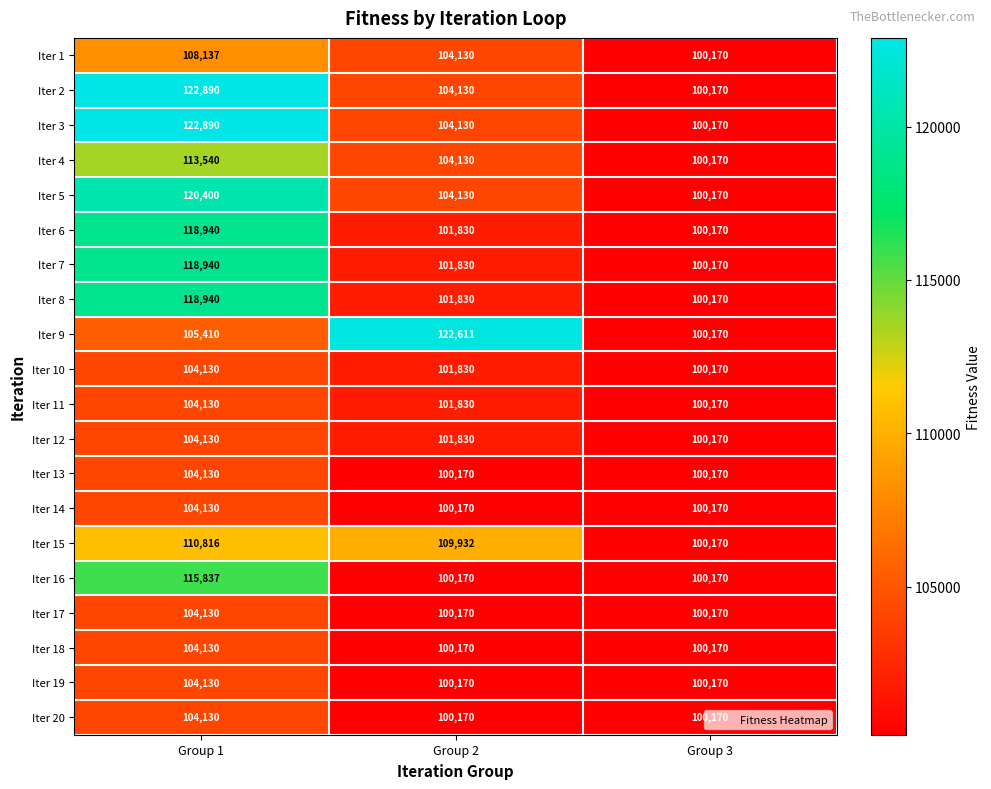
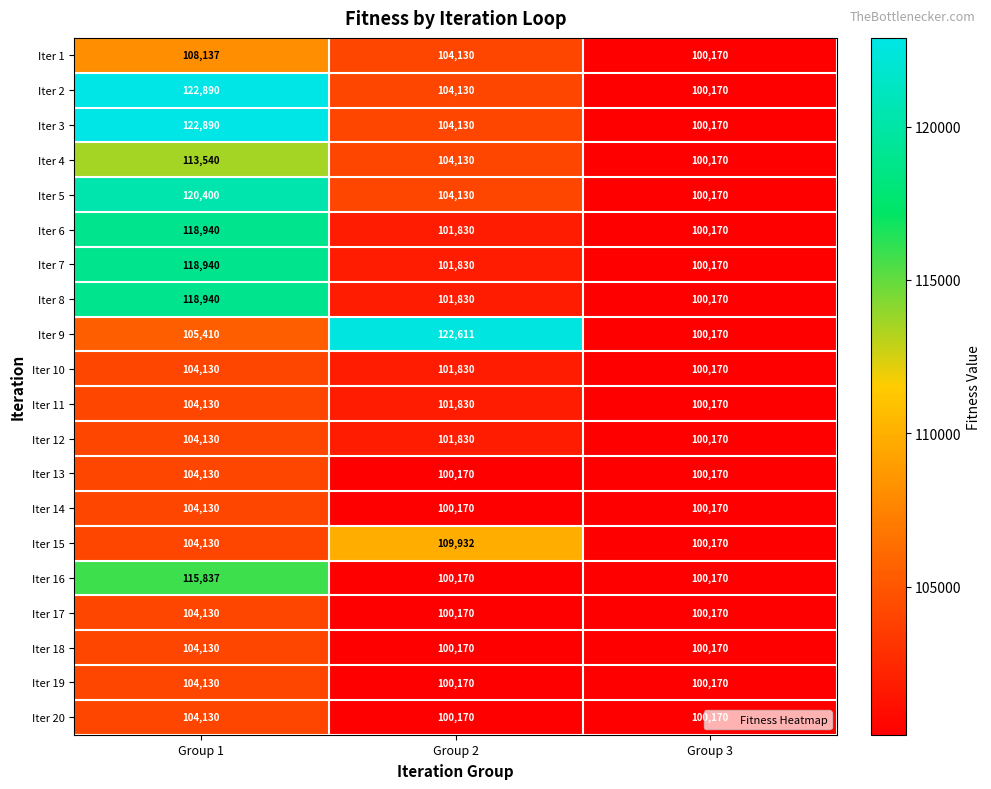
Iter 15, Group 1: 110,816 -> 104,130
